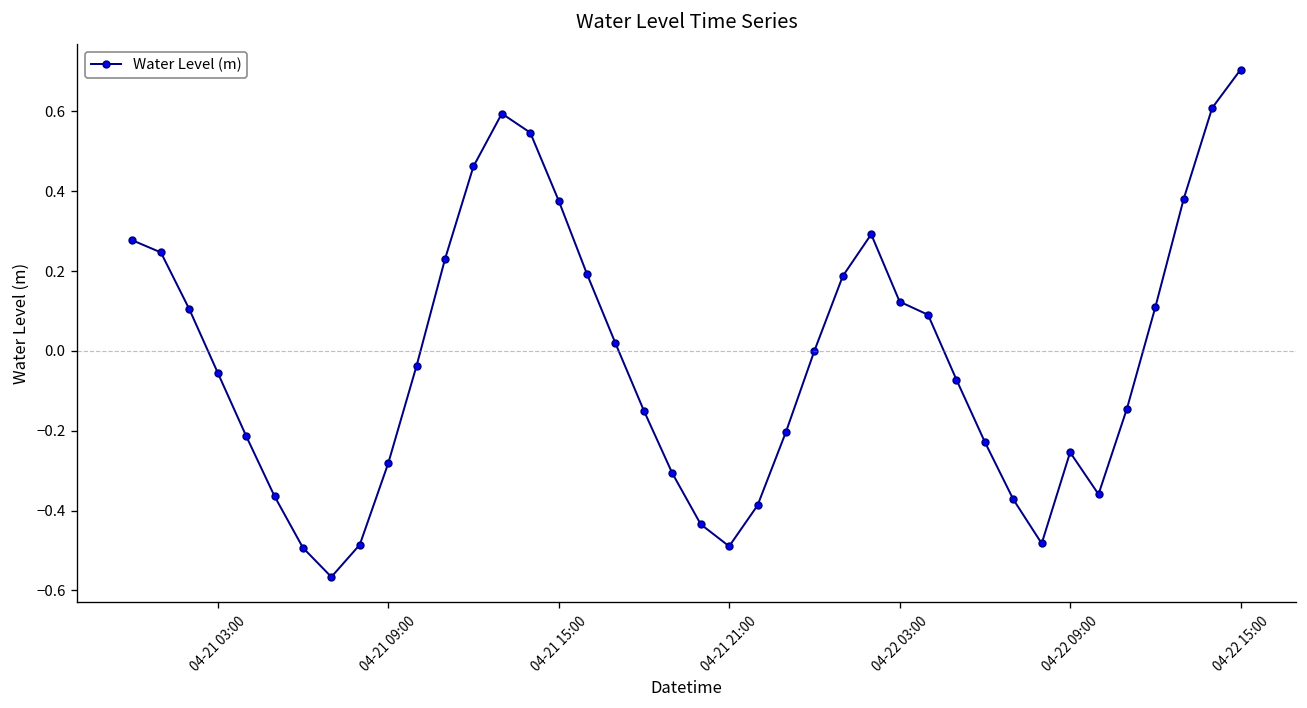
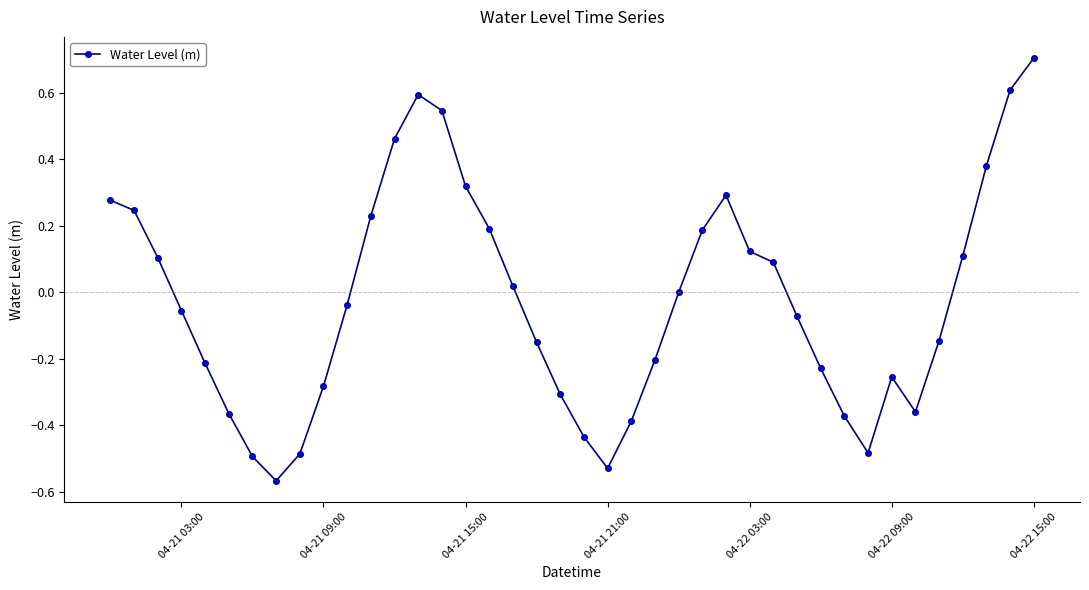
04-21 15:00: 0.38 -> 0.32
04-21 21:00: -0.49 -> -0.53
